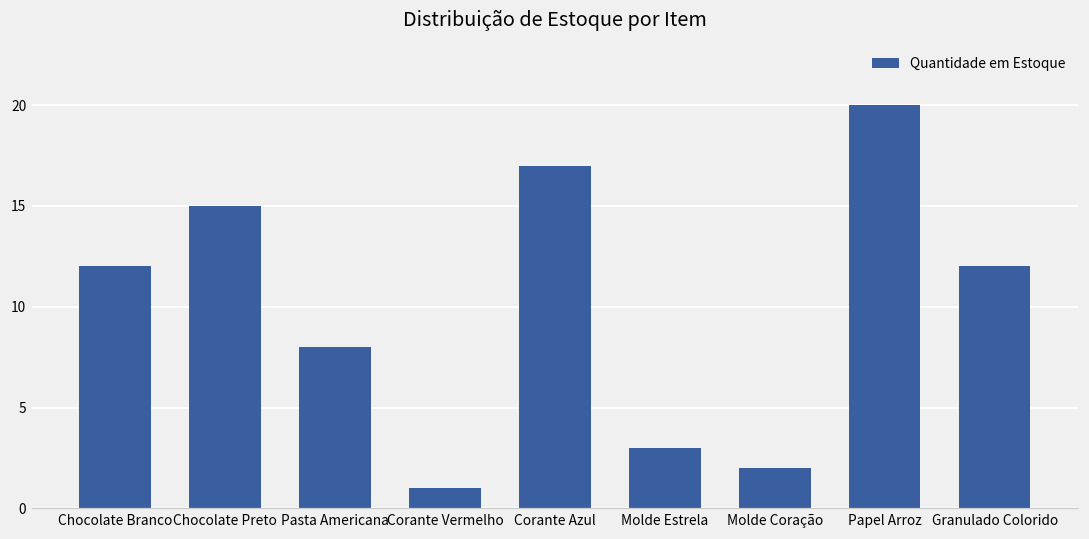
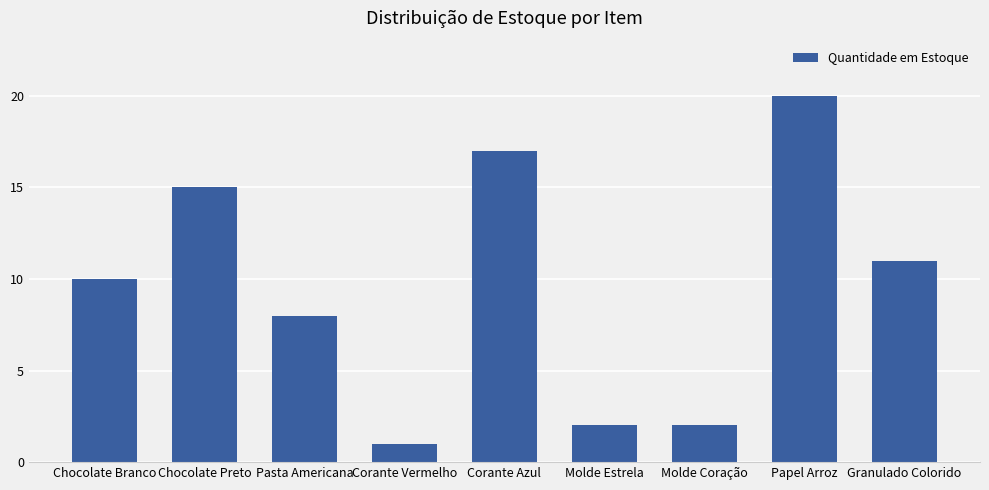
Chocolate Branco: 12 -> 10
Molde Estrela: 3 -> 2
Granulado Colorido: 12 -> 11
